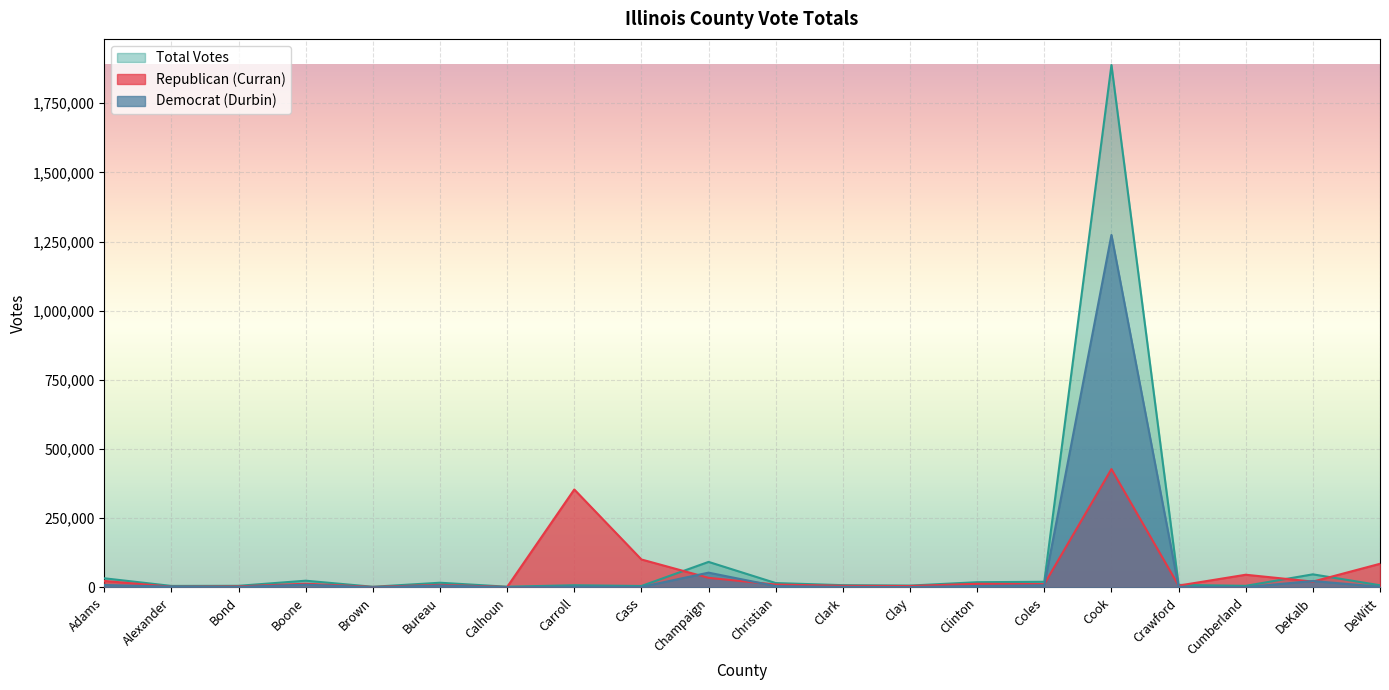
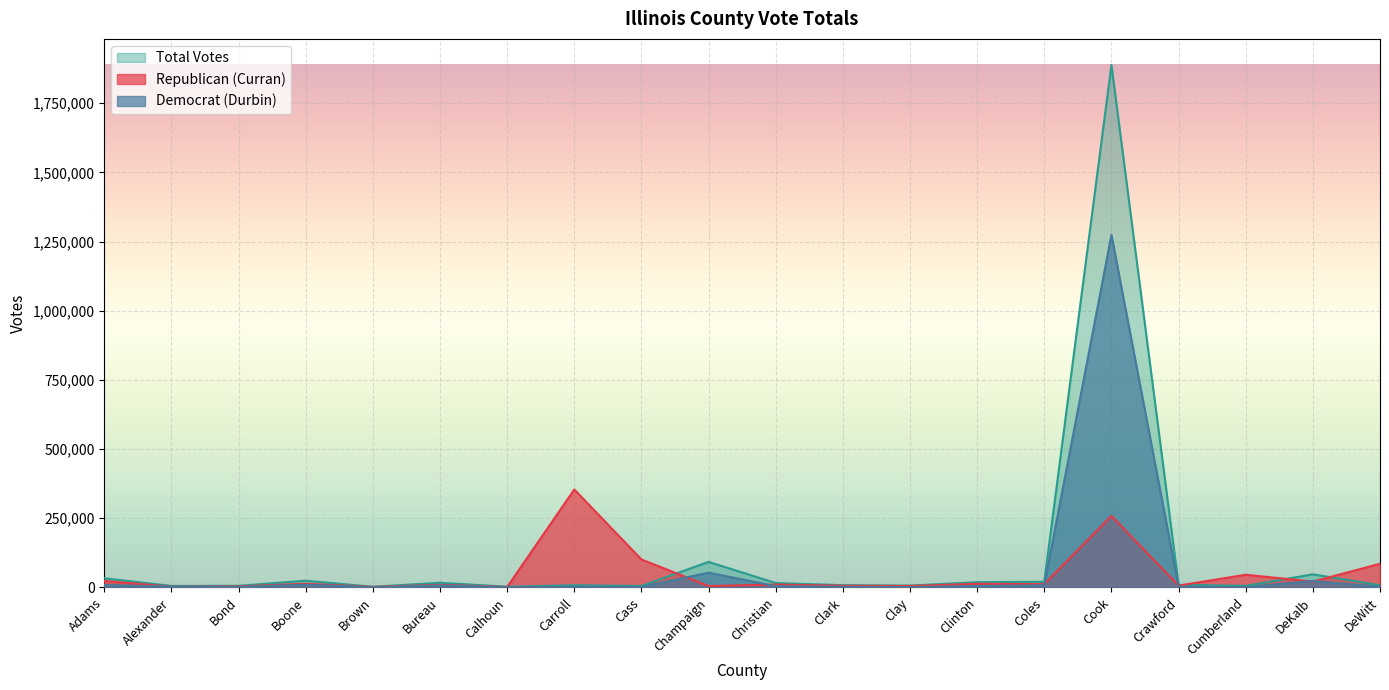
Republican (Curran), Champaign: 30,000 -> 10,000
Republican (Curran), Cook: 430,000 -> 260,000
